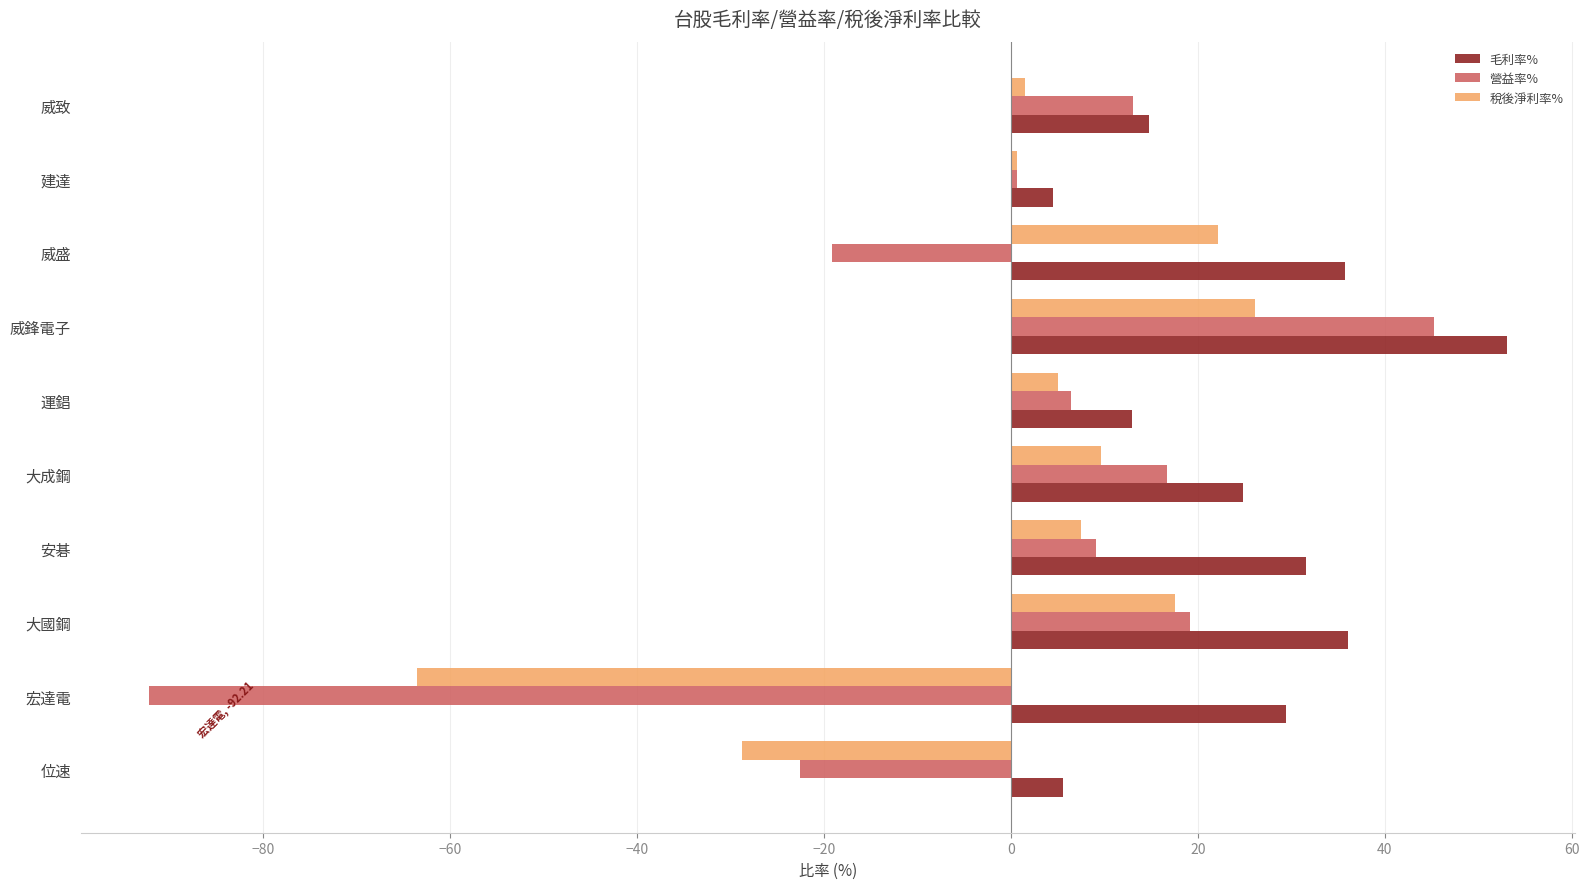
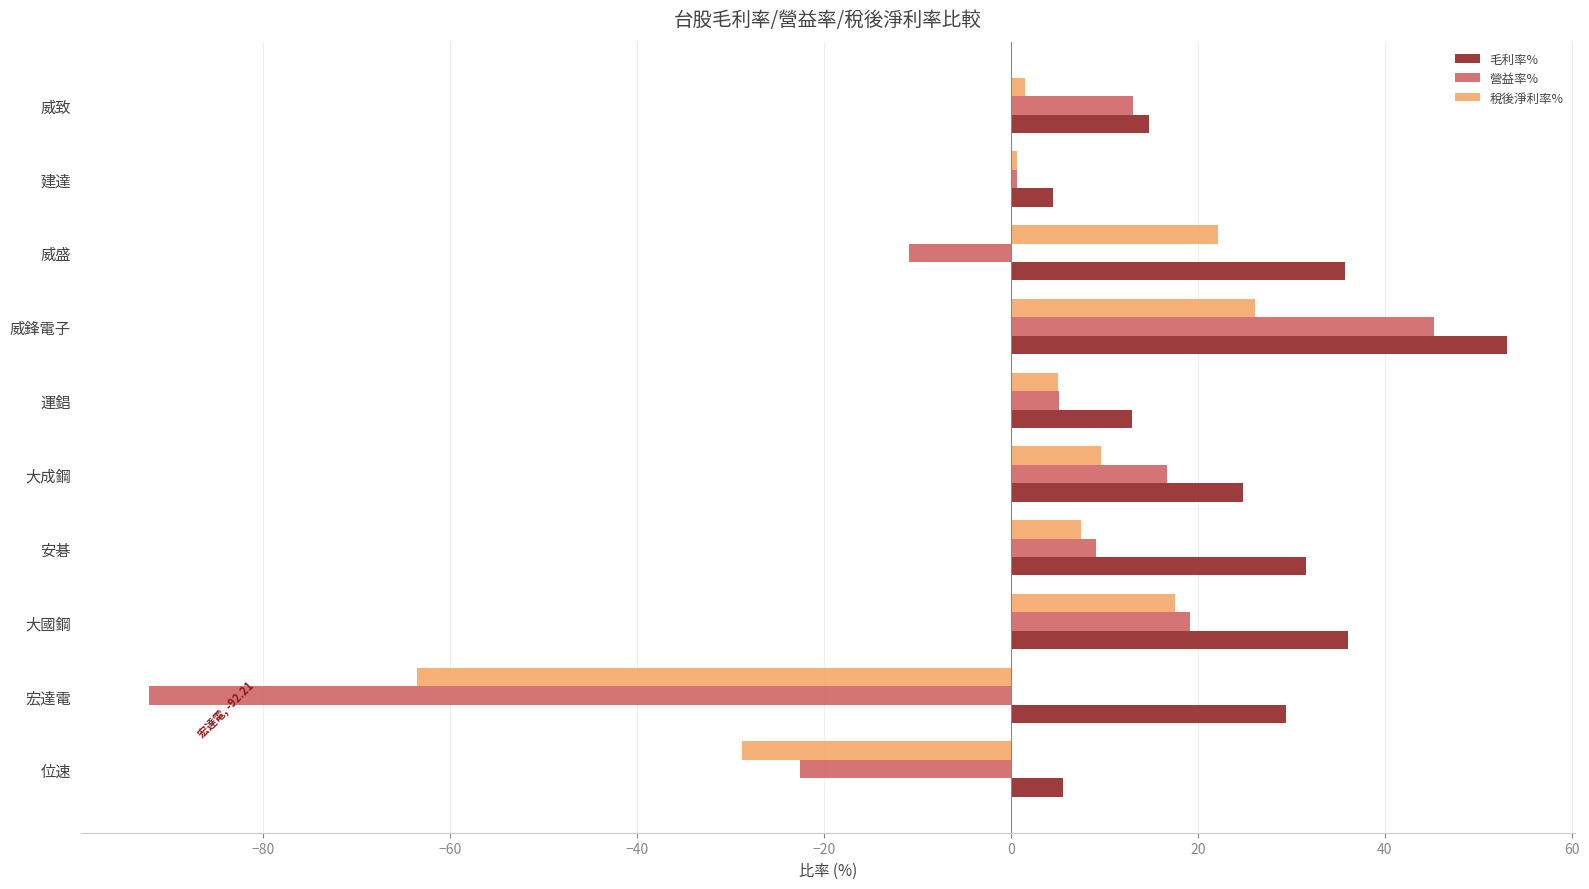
營益率%, 威盛: -19 -> -11
營益率%, 運錩: 6 -> 5
